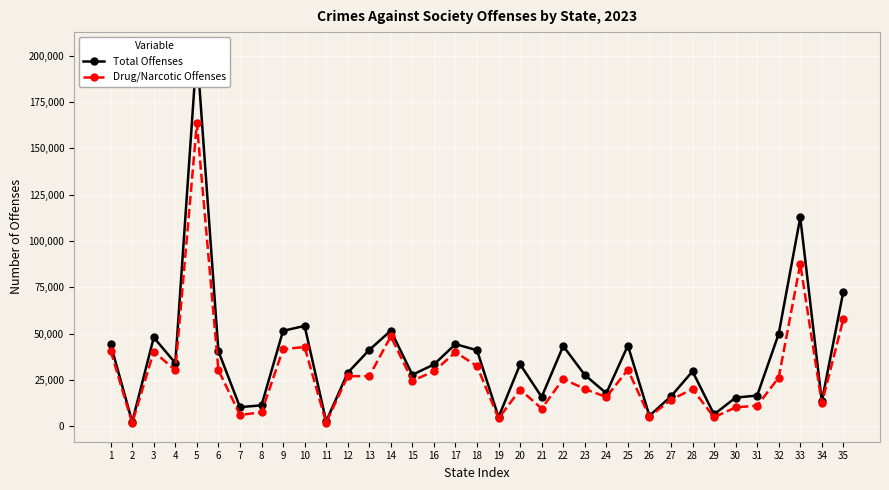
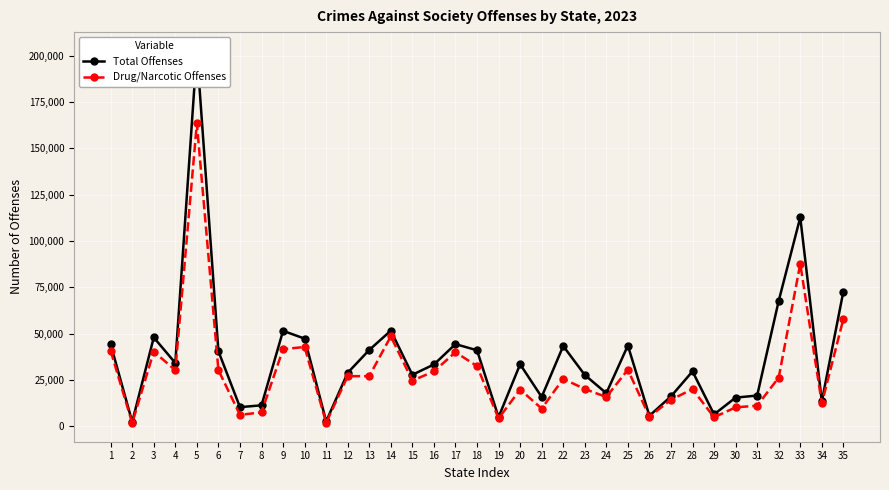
Total Offenses, 10: 54,000 -> 47,000
Total Offenses, 32: 50,000 -> 68,000
